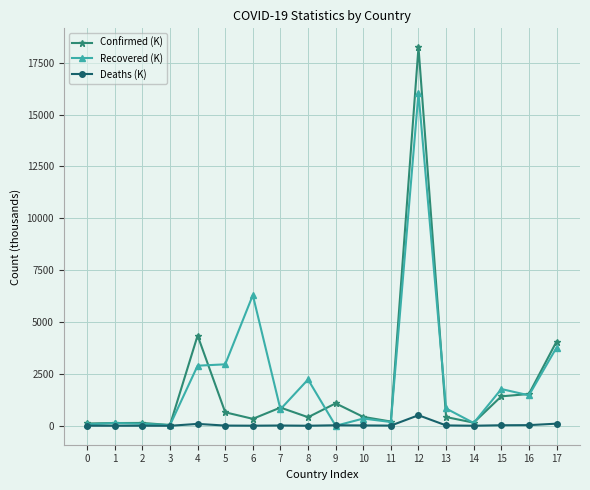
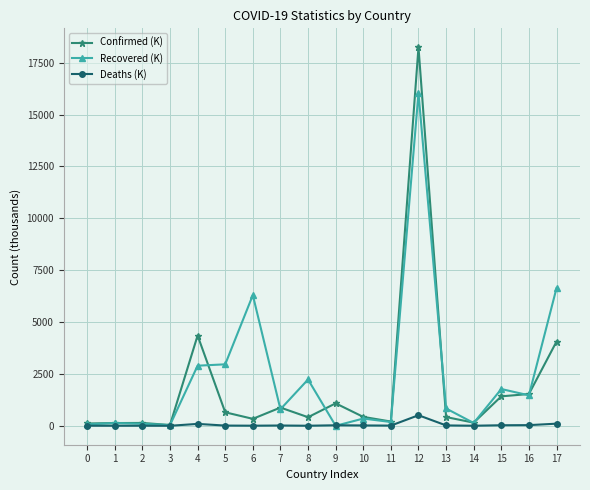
Recovered (K), 17: 3800 -> 6600
